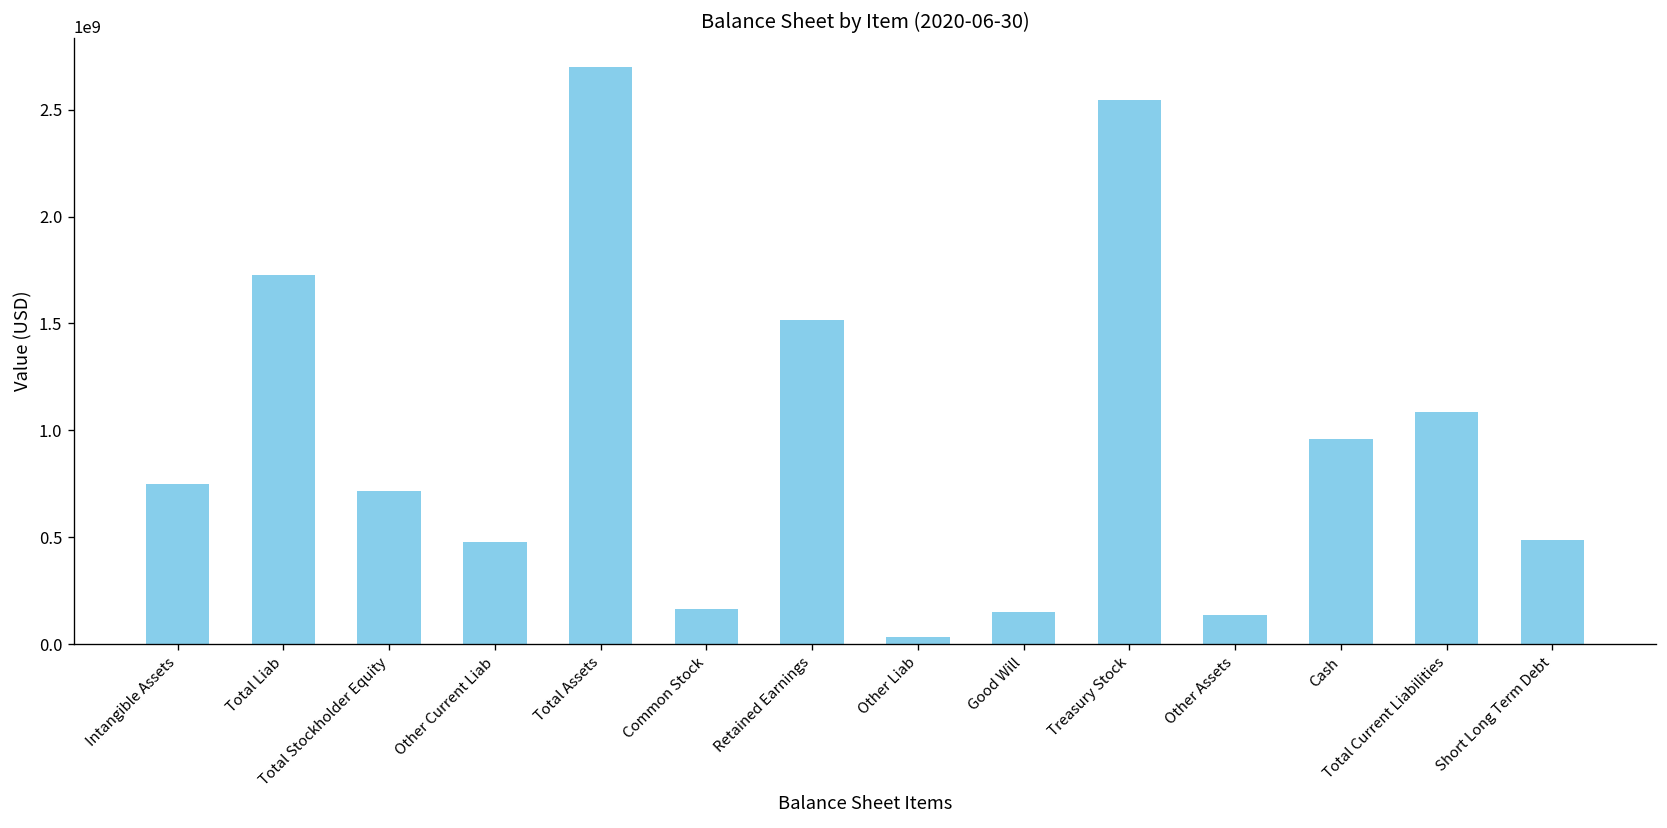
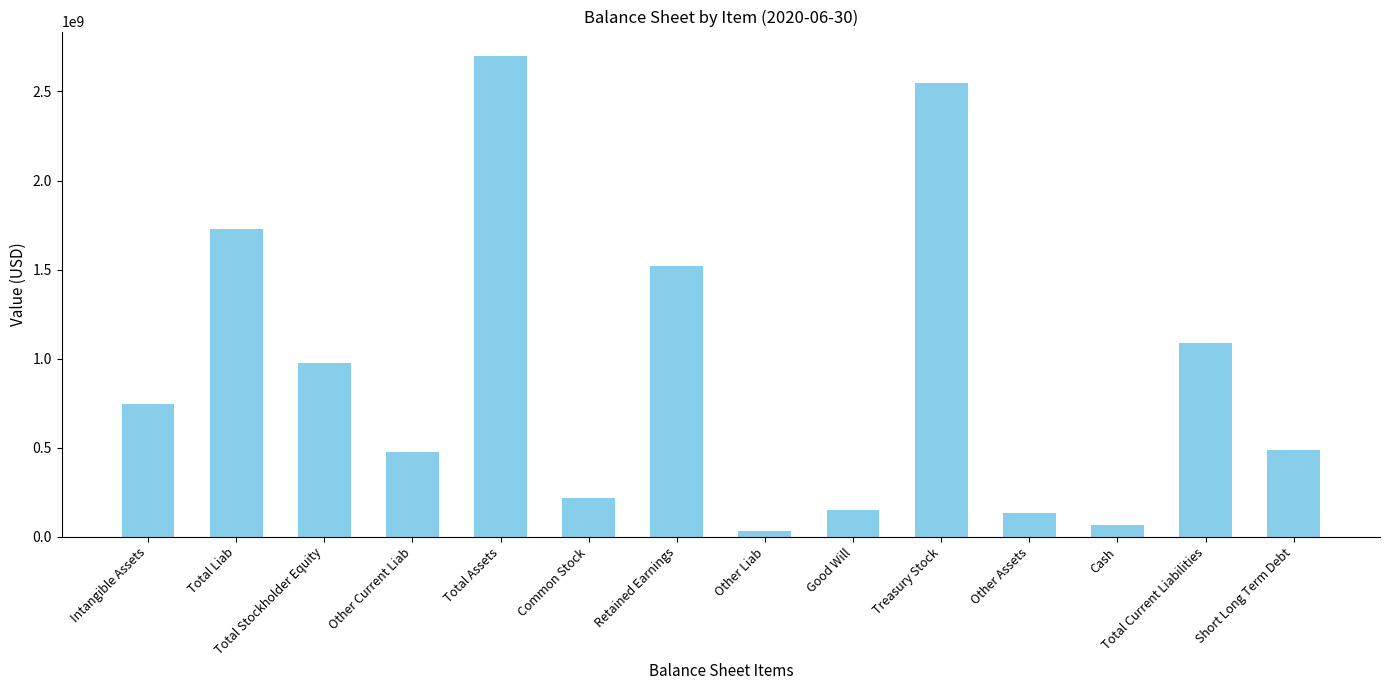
Total Stockholder Equity: 720000000 -> 980000000
Common Stock: 160000000 -> 220000000
Cash: 960000000 -> 70000000
